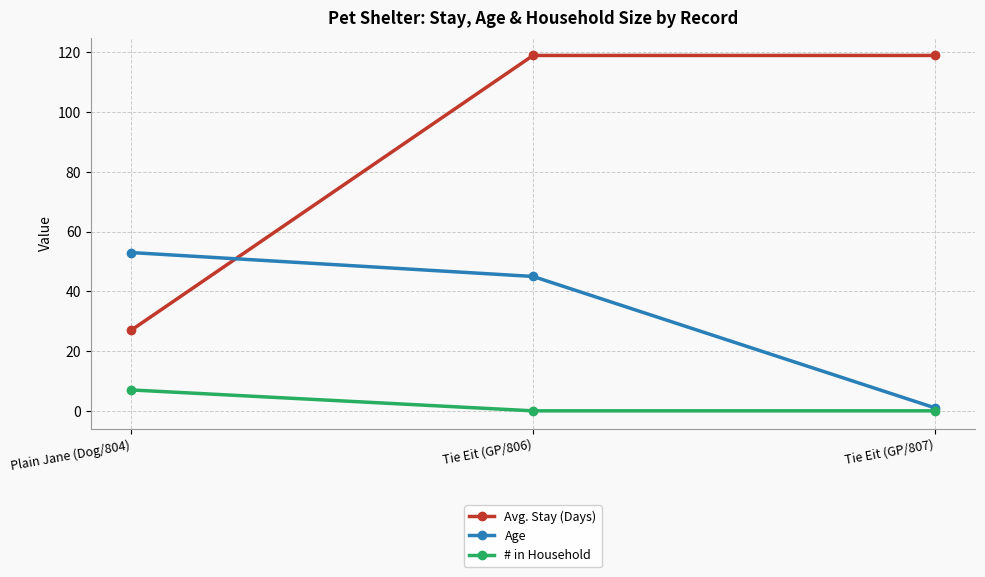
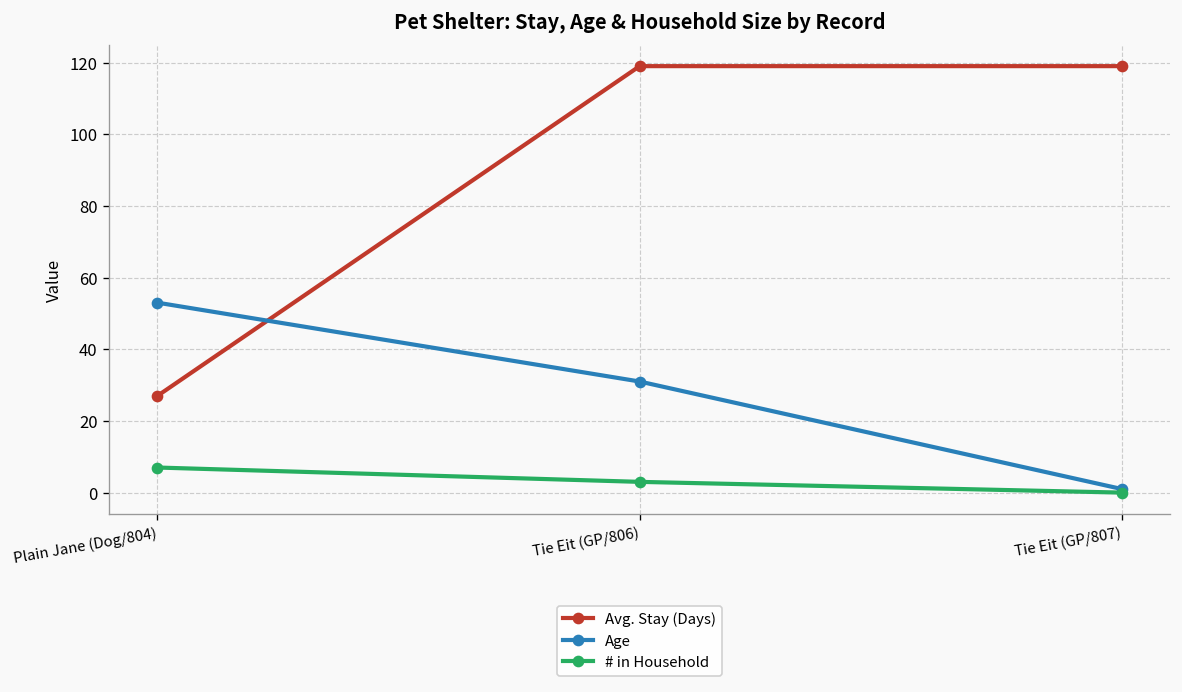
Age, Tie Eit (GP/806): 45 -> 31
# in Household, Tie Eit (GP/806): 0 -> 3
